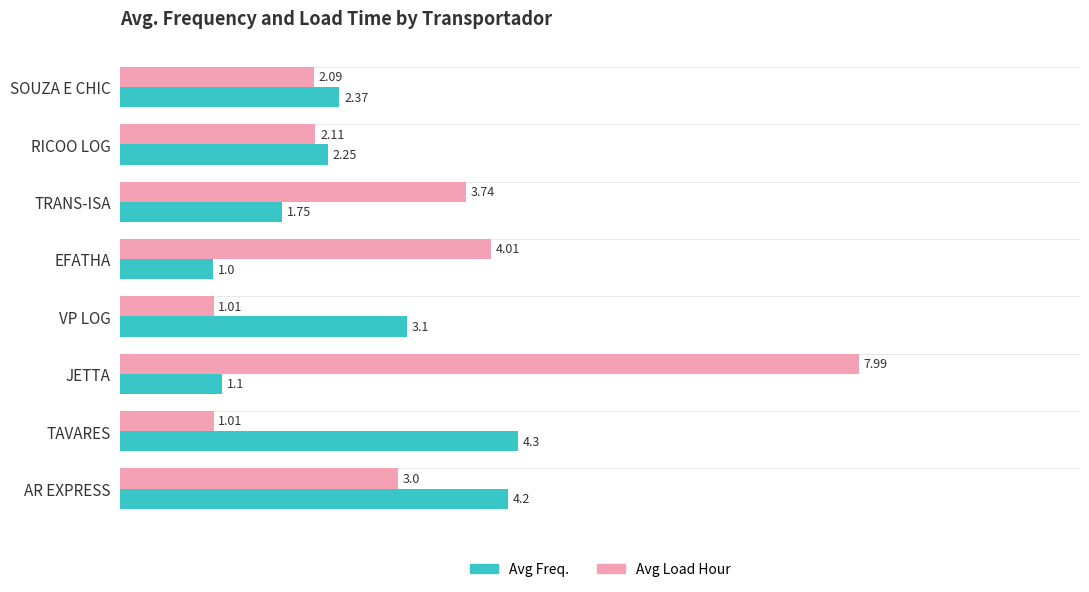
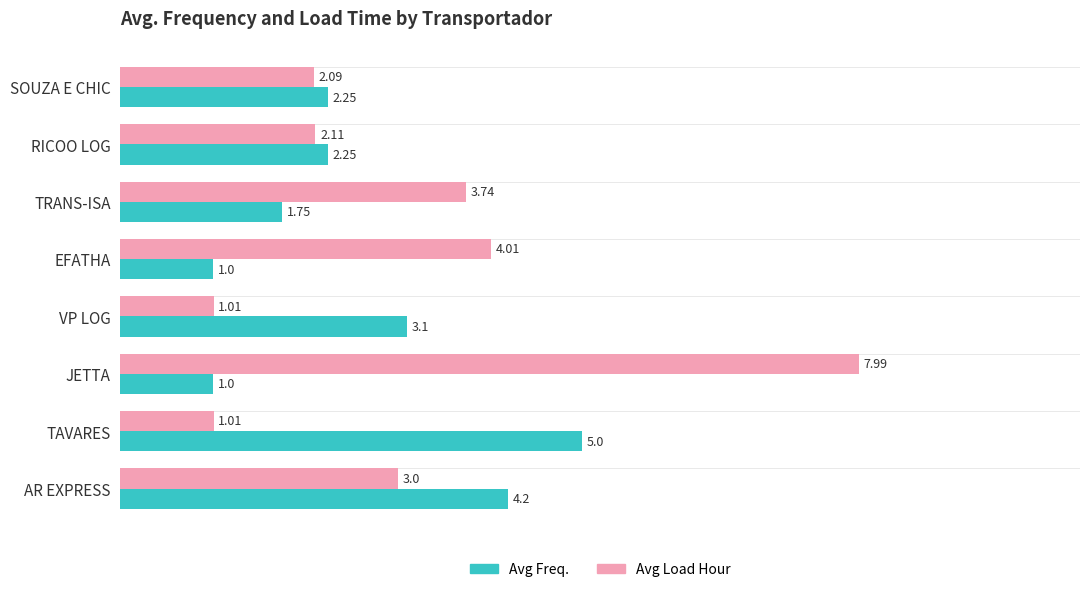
Avg Freq., SOUZA E CHIC: 2.37 -> 2.25
Avg Freq., JETTA: 1.1 -> 1.0
Avg Freq., TAVARES: 4.3 -> 5.0
